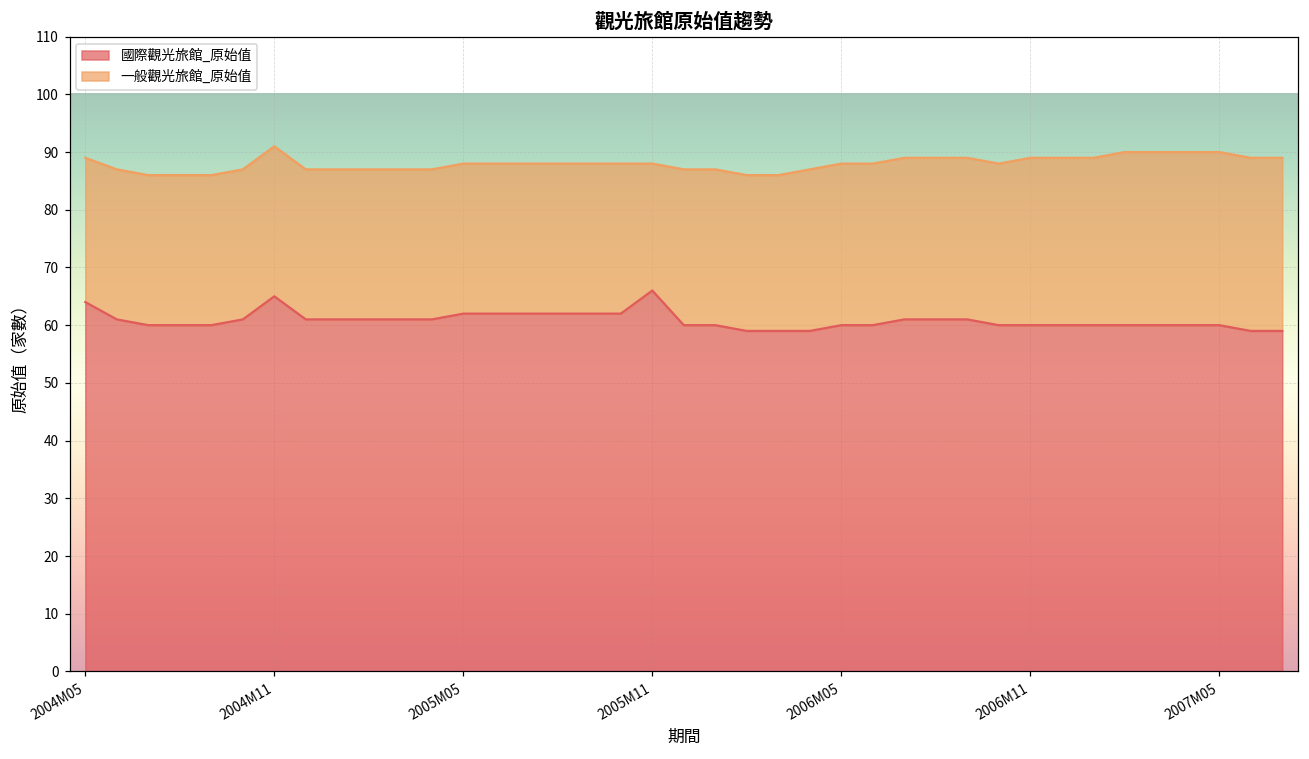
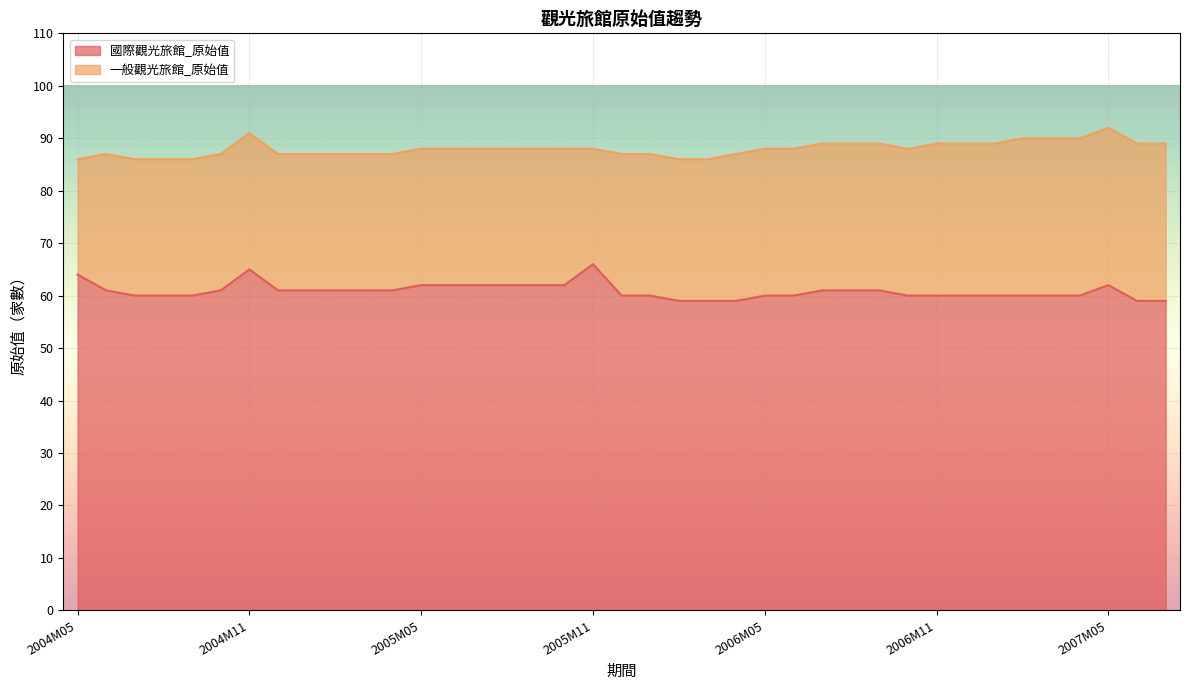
一般觀光旅館_原始值, 2004M05: 25 -> 22
國際觀光旅館_原始值, 2007M05: 60 -> 62
